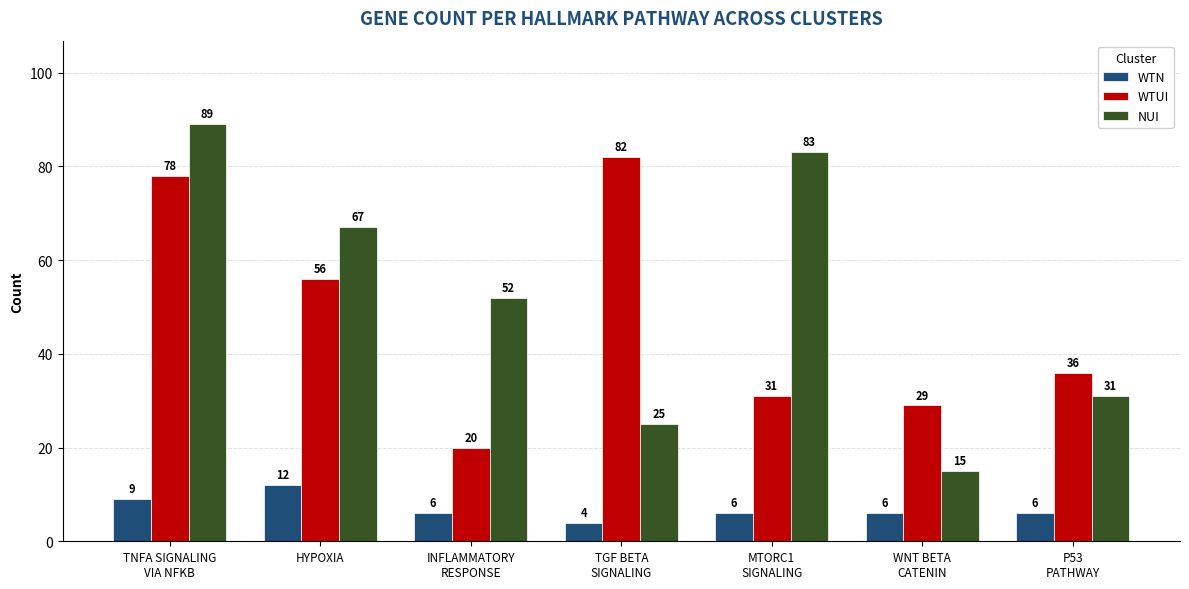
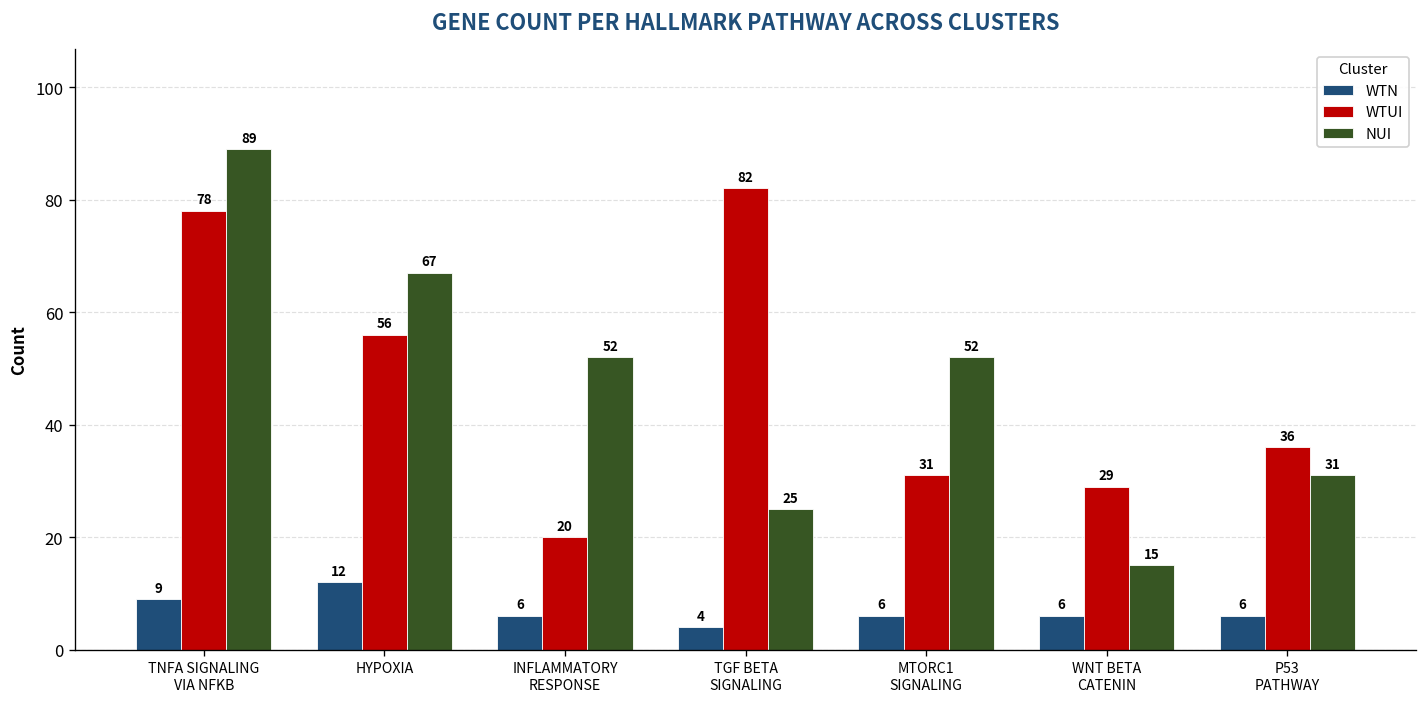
NUI, MTORC1 SIGNALING: 83 -> 52
